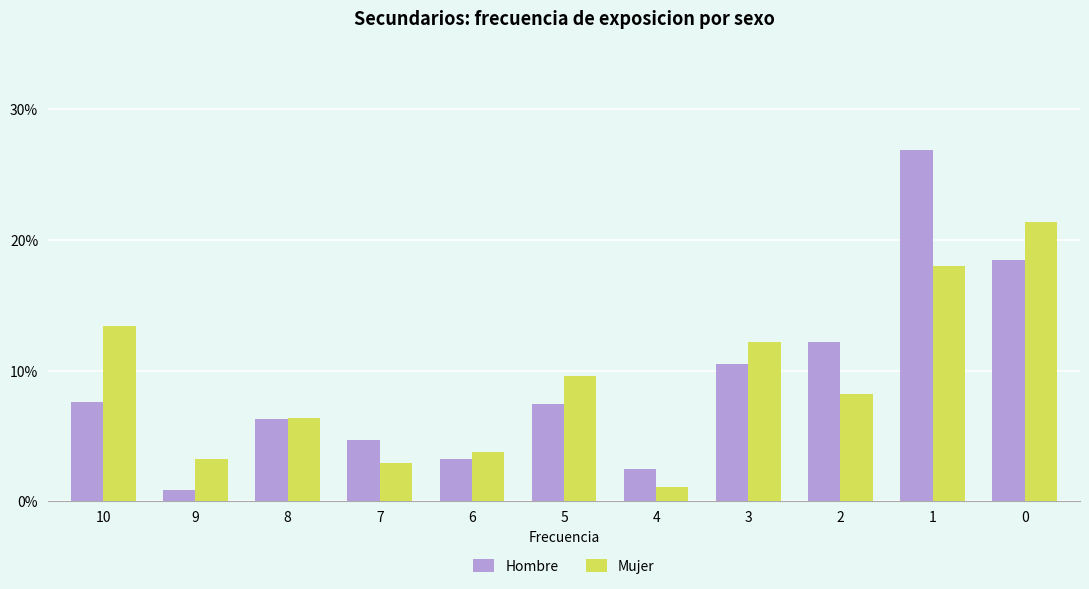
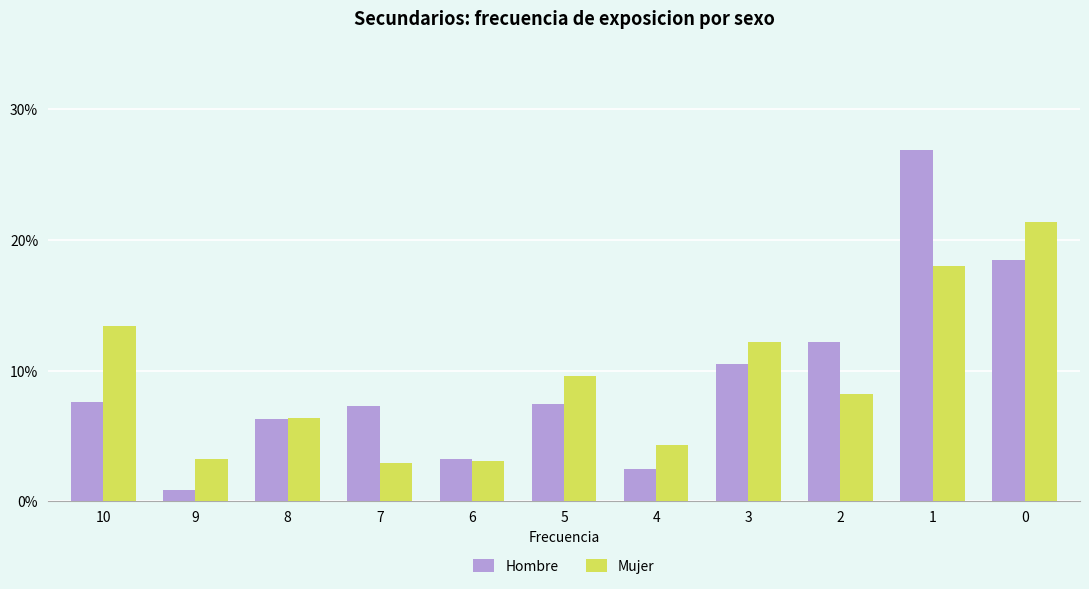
Hombre, 7: 4.7% -> 7.3%
Mujer, 6: 3.7% -> 3.0%
Mujer, 4: 1.1% -> 4.3%
